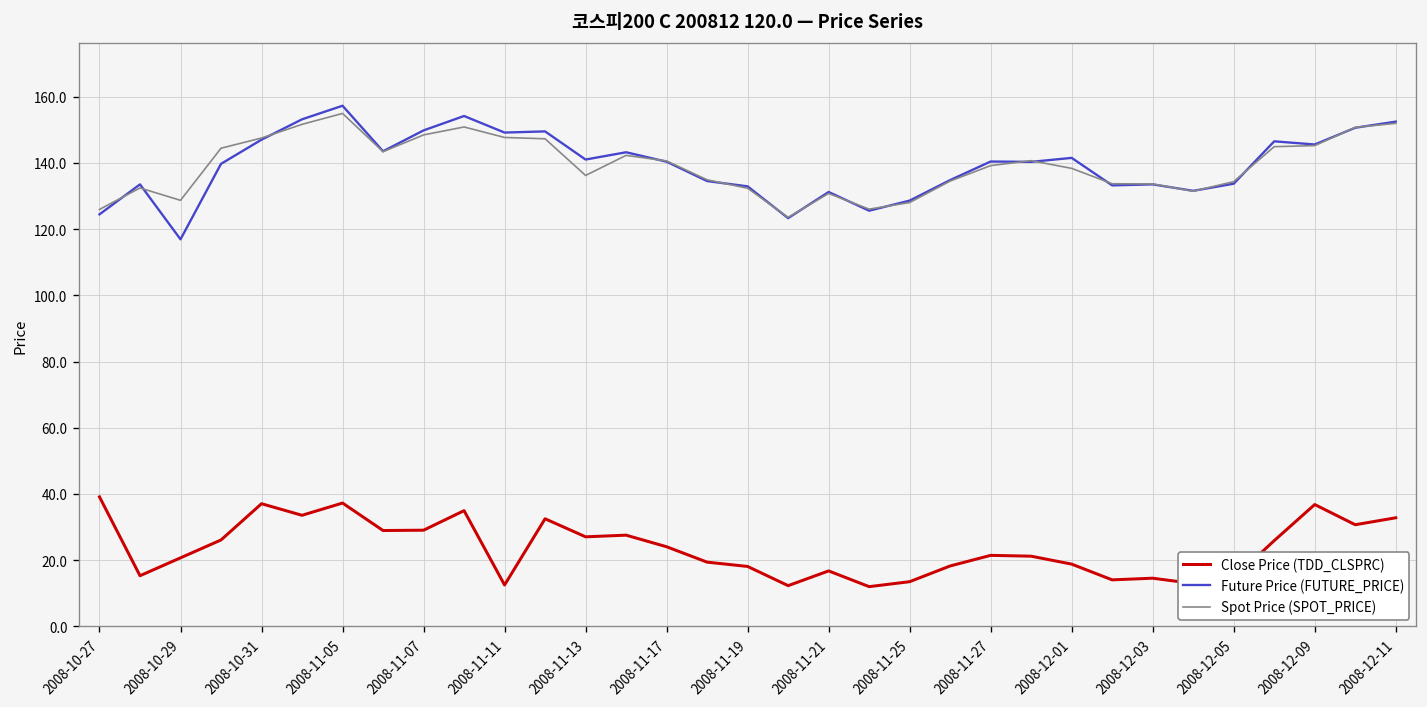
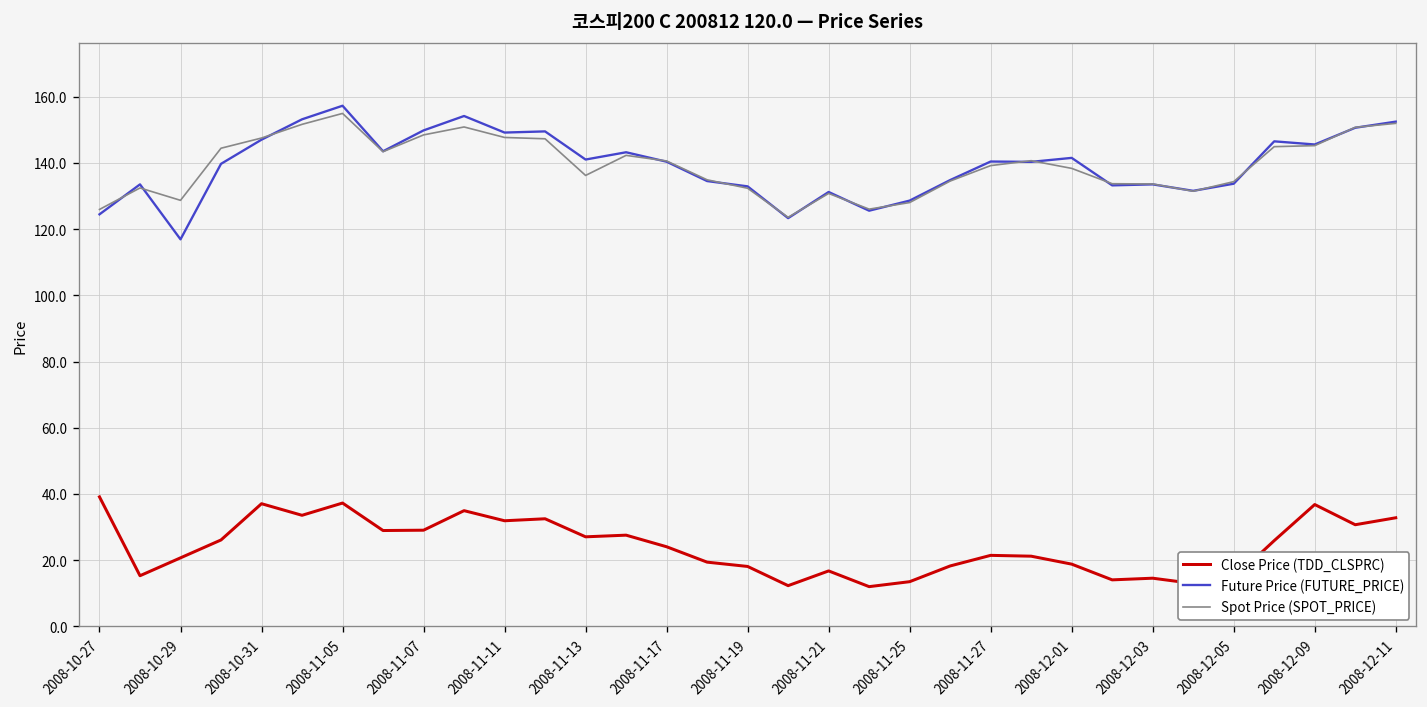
Close Price (TDD_CLSPRC), 2008-11-11: 13 -> 32
